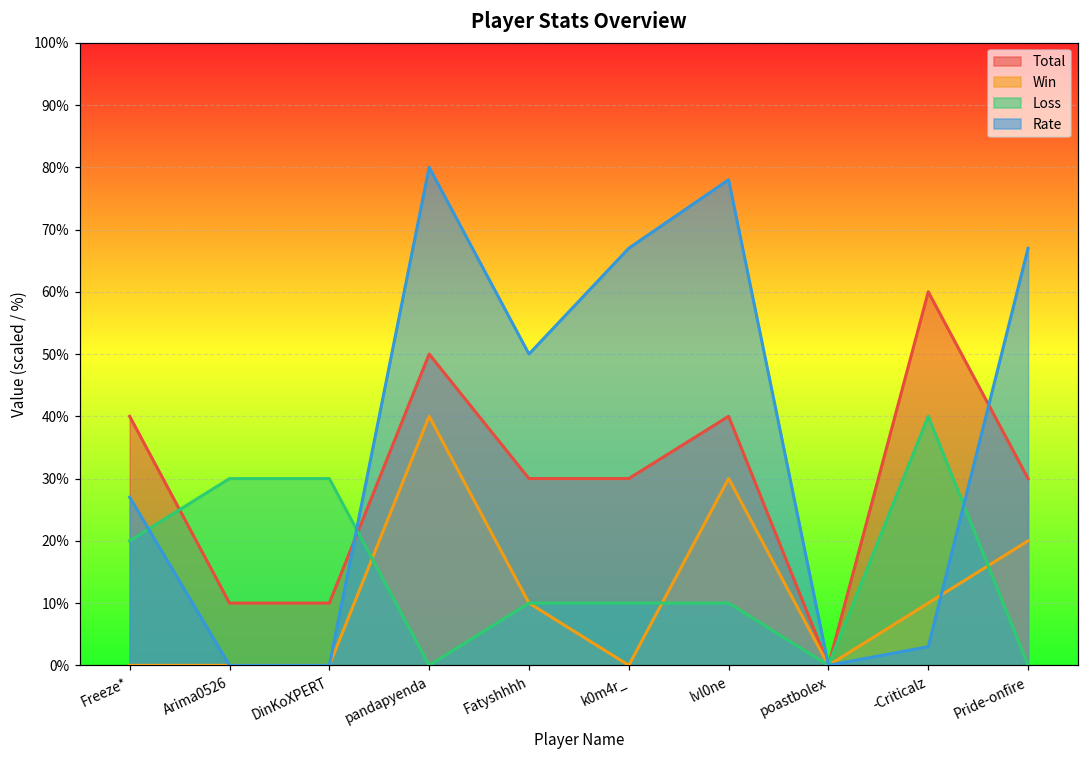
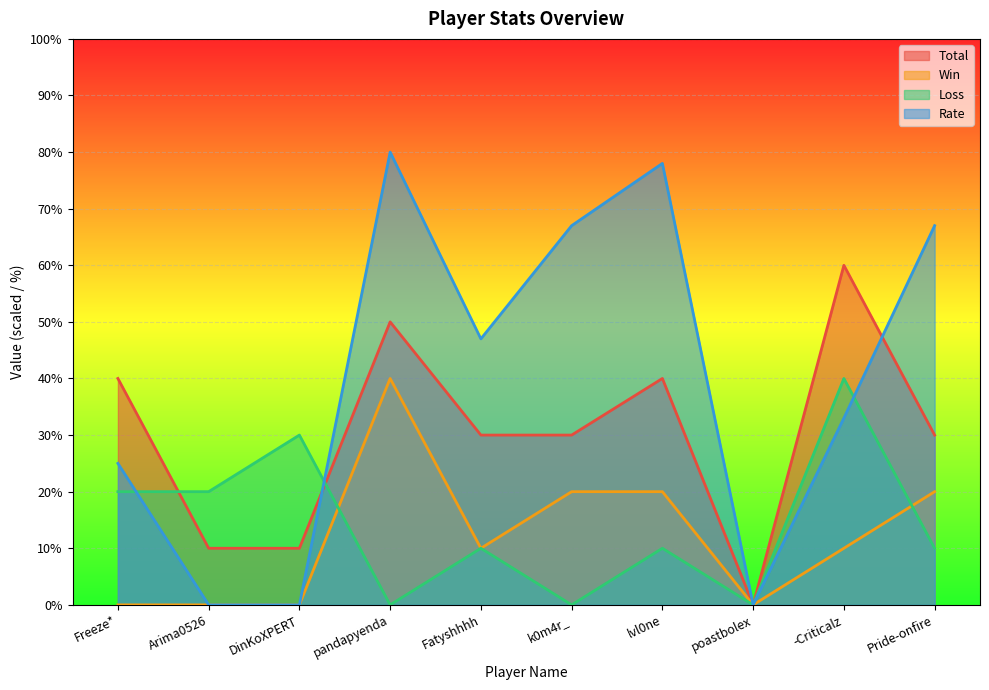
Rate, Freeze*: 27% -> 25%
Loss, Arima0526: 30% -> 20%
Rate, Fatyshhhh: 50% -> 47%
Win, k0m4r_: 0% -> 20%
Loss, k0m4r_: 10% -> 0%
Win, lvl0ne: 30% -> 20%
Rate, -Criticalz: 3% -> 33%
Loss, Pride-onfire: 0% -> 10%
